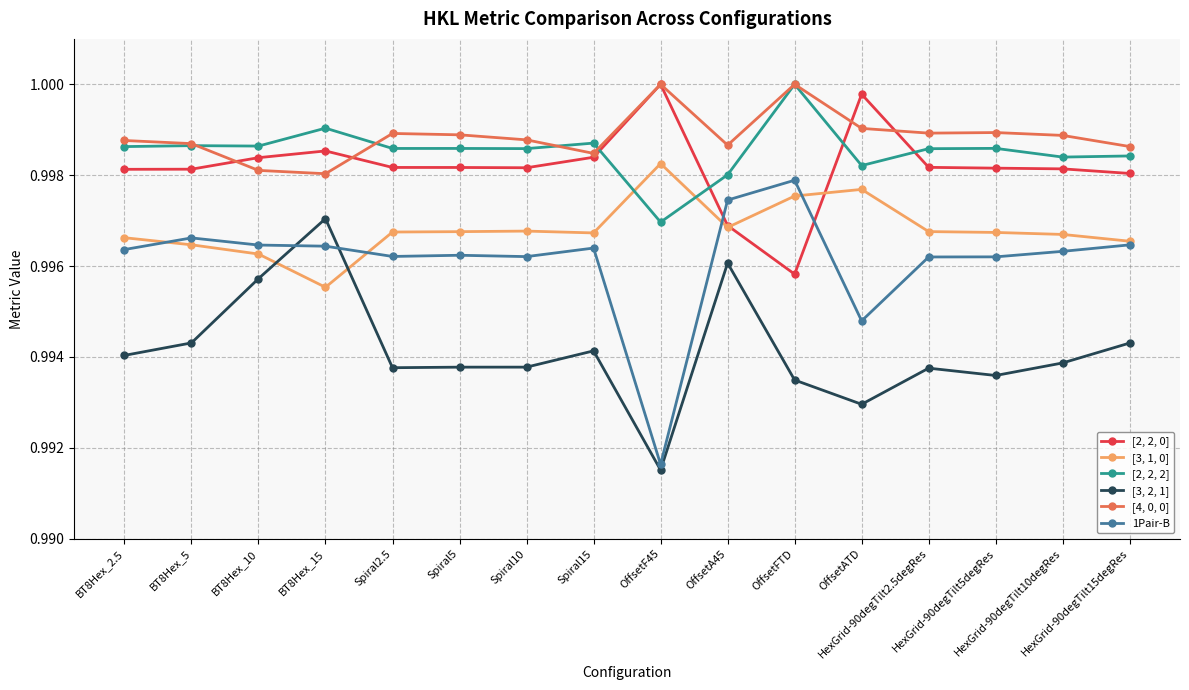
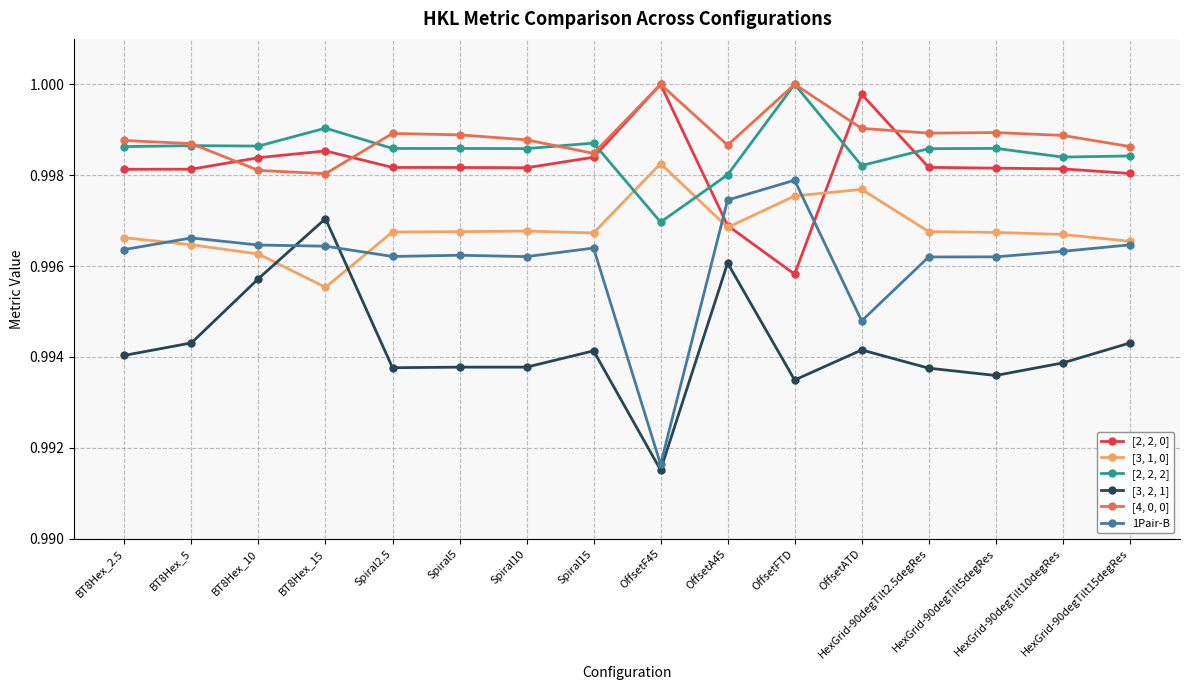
[3, 2, 1], OffsetATD: 0.9930 -> 0.9942
